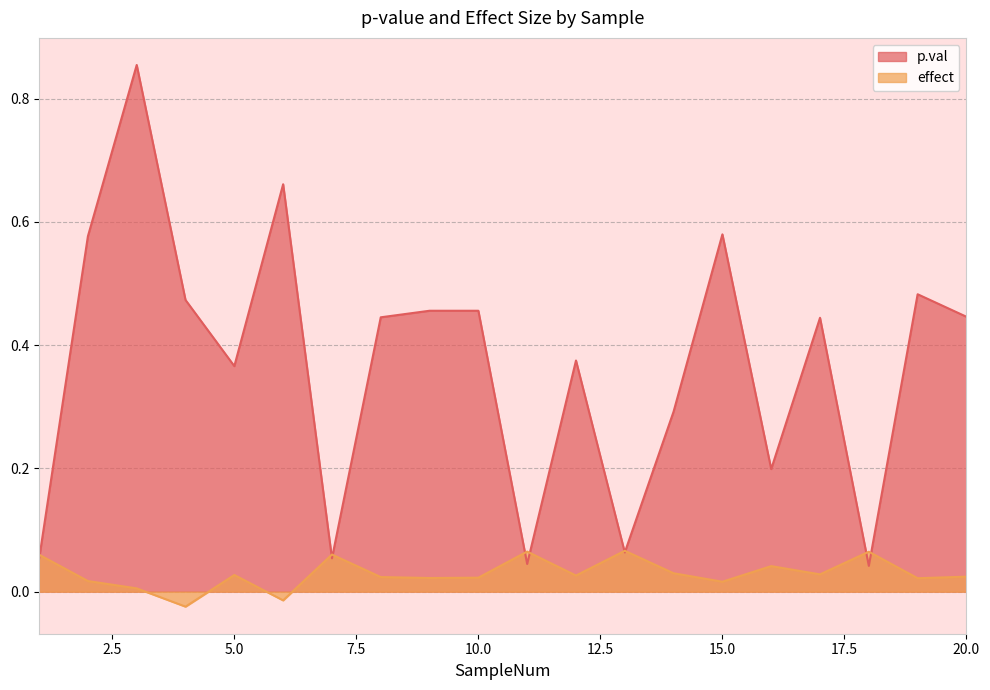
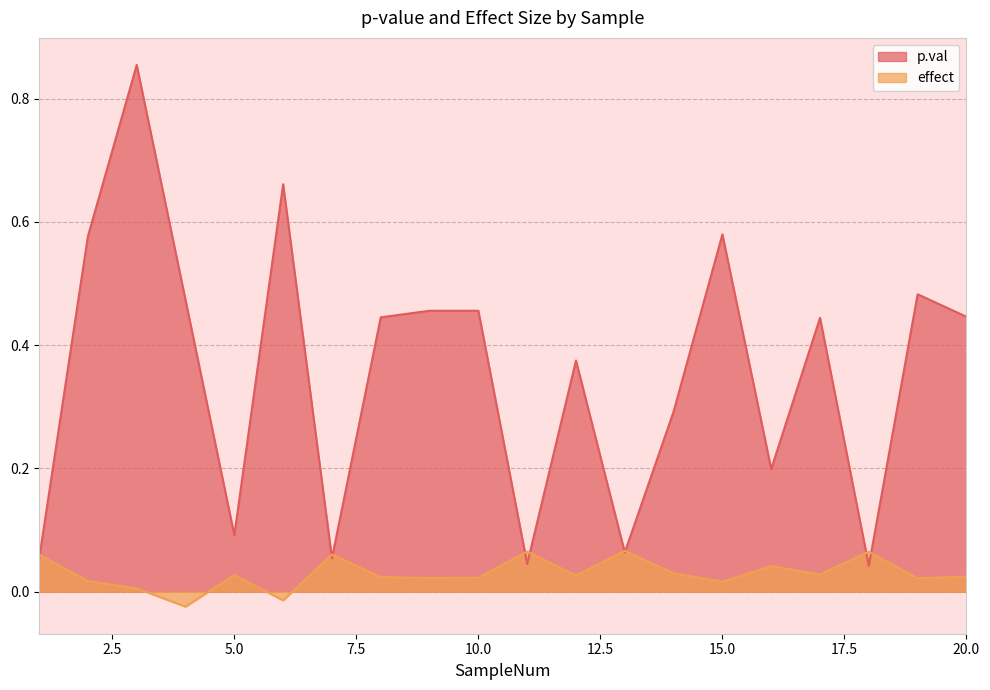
p.val, 5.0: 0.37 -> 0.09
